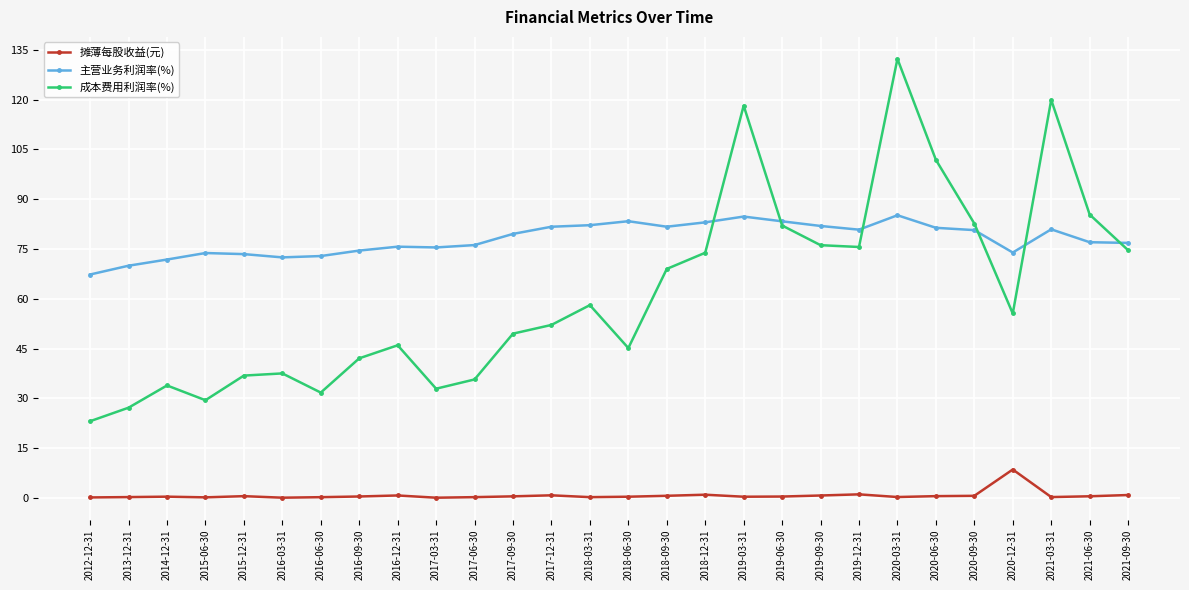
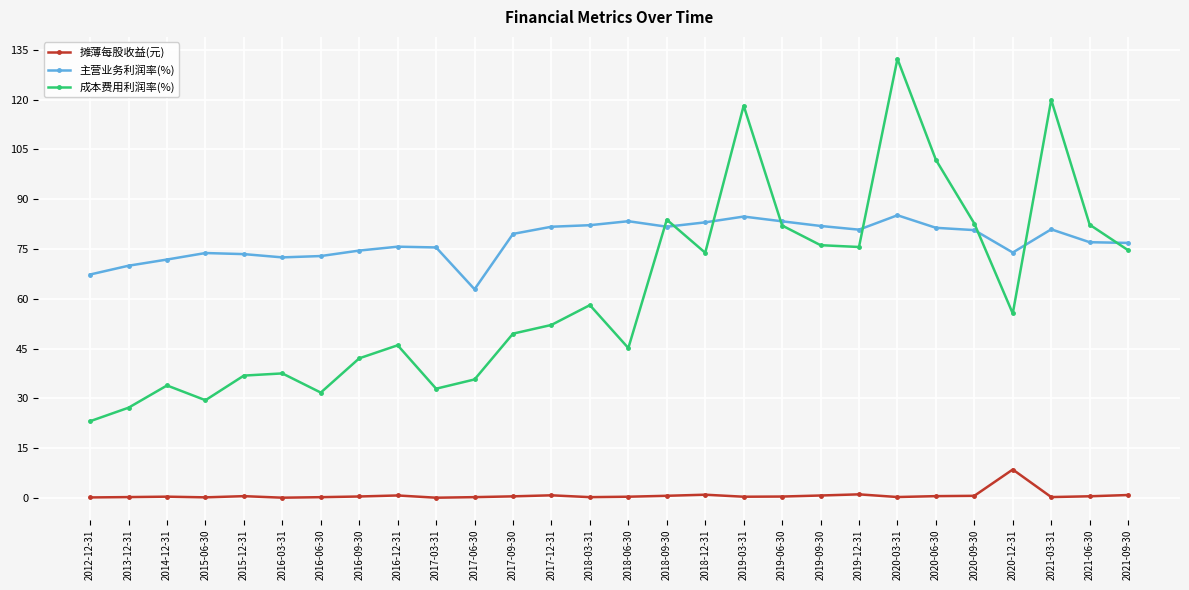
主营业务利润率(%), 2017-06-30: 76 -> 63
成本费用利润率(%), 2018-09-30: 69 -> 84
成本费用利润率(%), 2021-06-30: 85 -> 82
